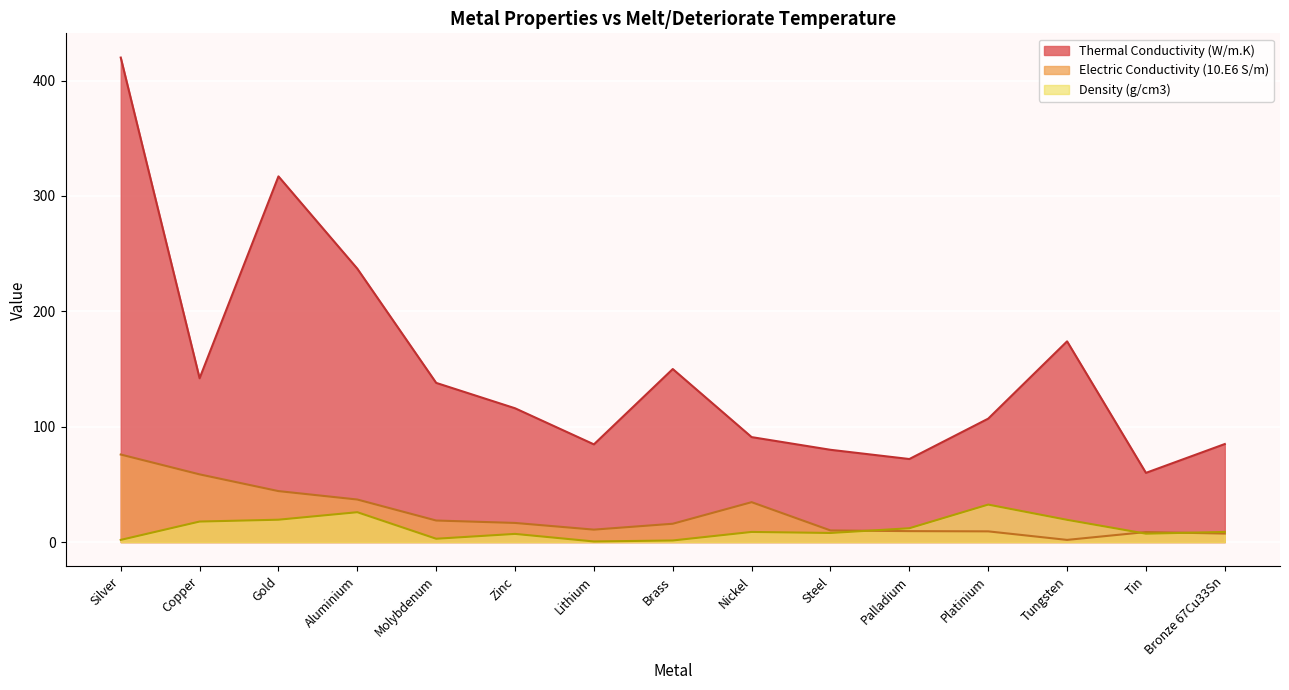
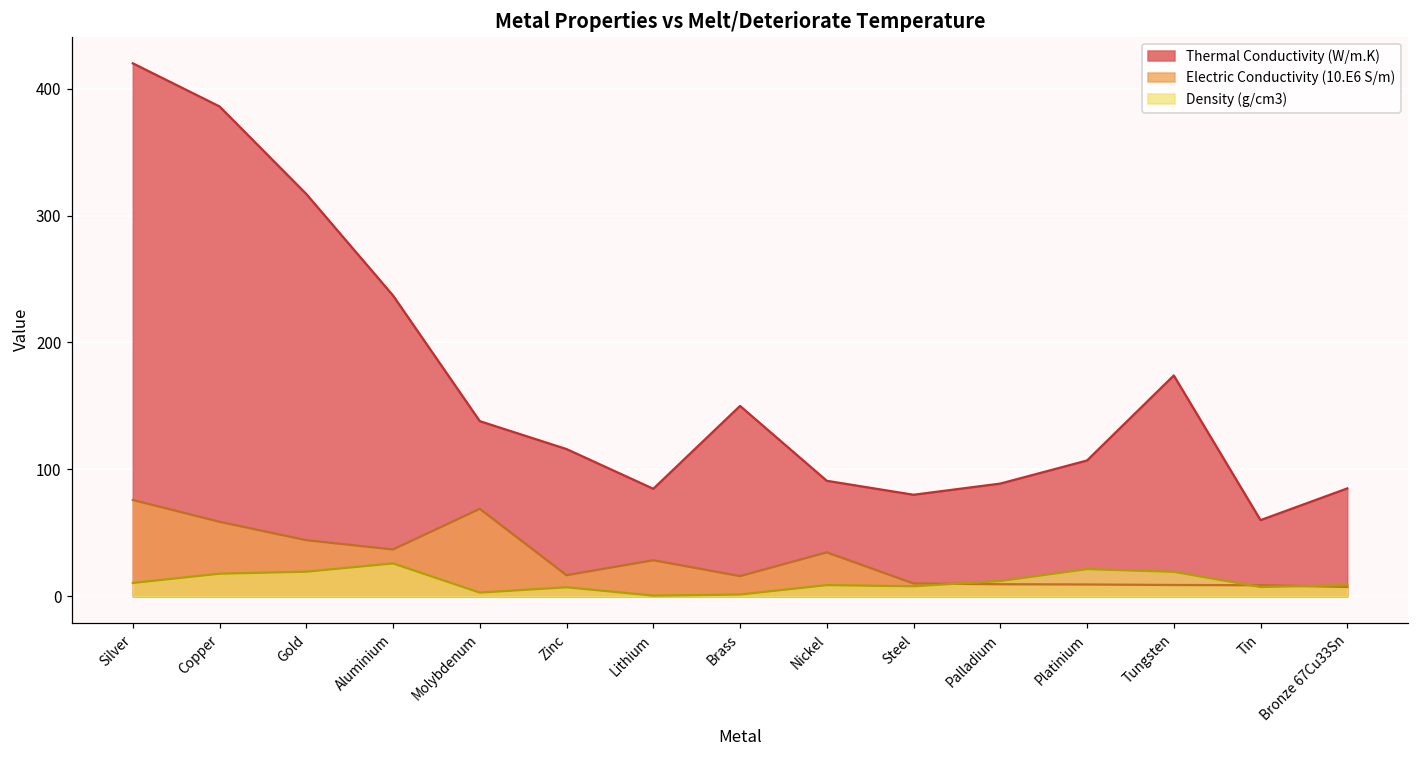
Density (g/cm3), Silver: 2 -> 11
Thermal Conductivity (W/m.K), Copper: 142 -> 386
Electric Conductivity (10.E6 S/m), Molybdenum: 19 -> 69
Electric Conductivity (10.E6 S/m), Lithium: 11 -> 28
Thermal Conductivity (W/m.K), Palladium: 72 -> 89
Density (g/cm3), Platinium: 33 -> 21
Electric Conductivity (10.E6 S/m), Tungsten: 2 -> 9
